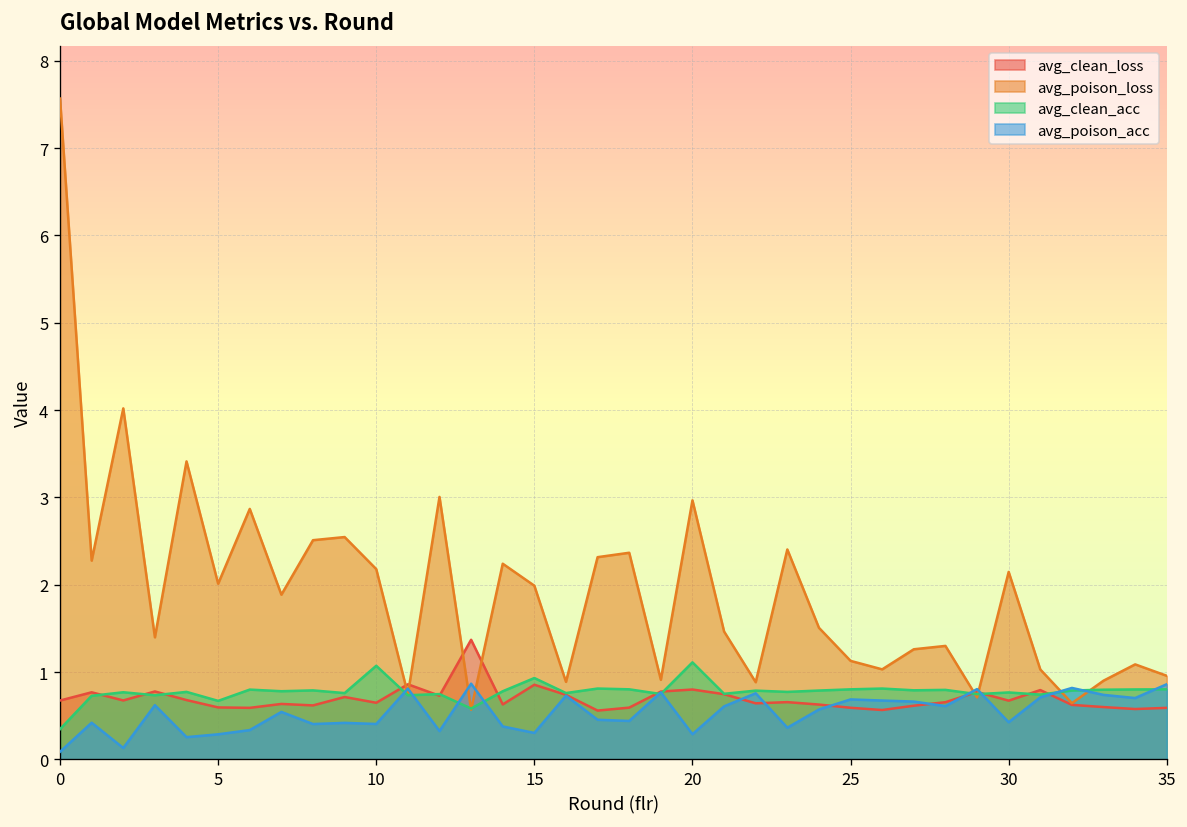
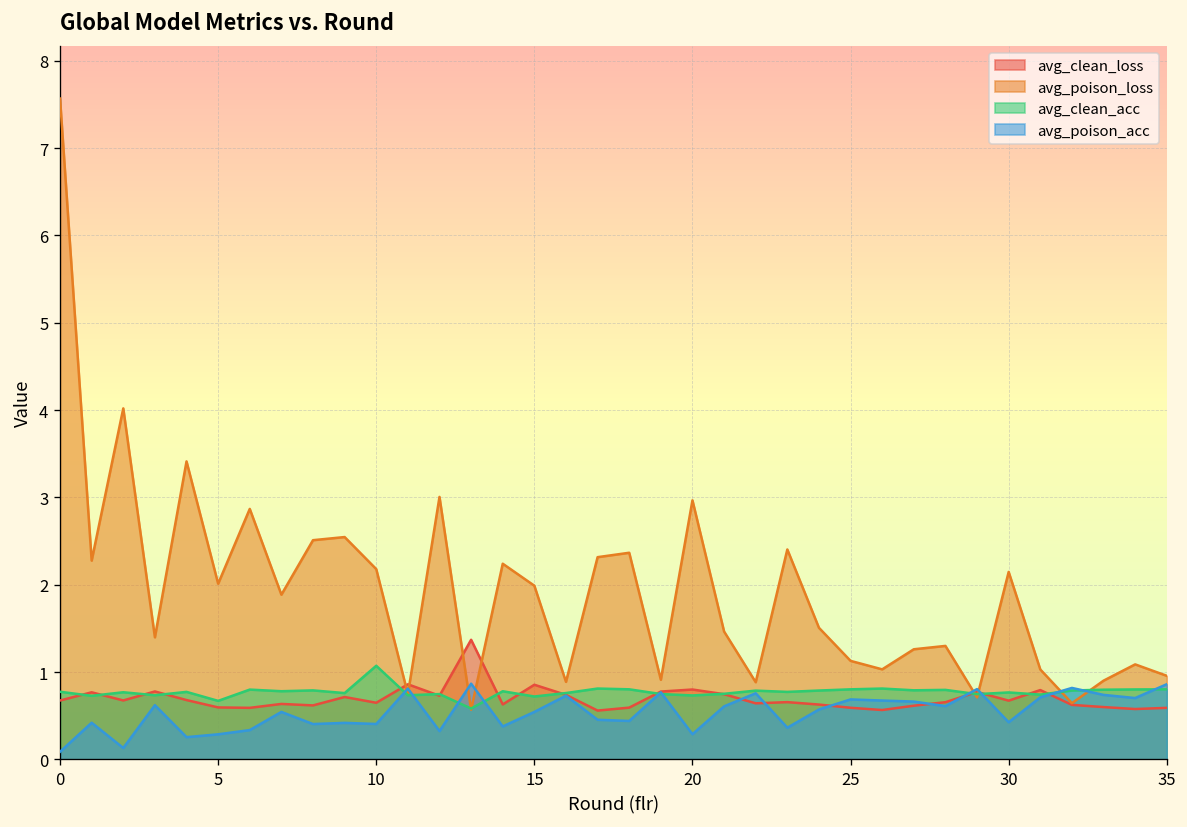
avg_clean_acc, 0: 0.3 -> 0.8
avg_clean_acc, 15: 0.9 -> 0.7
avg_poison_acc, 15: 0.3 -> 0.5
avg_clean_acc, 20: 1.1 -> 0.7
